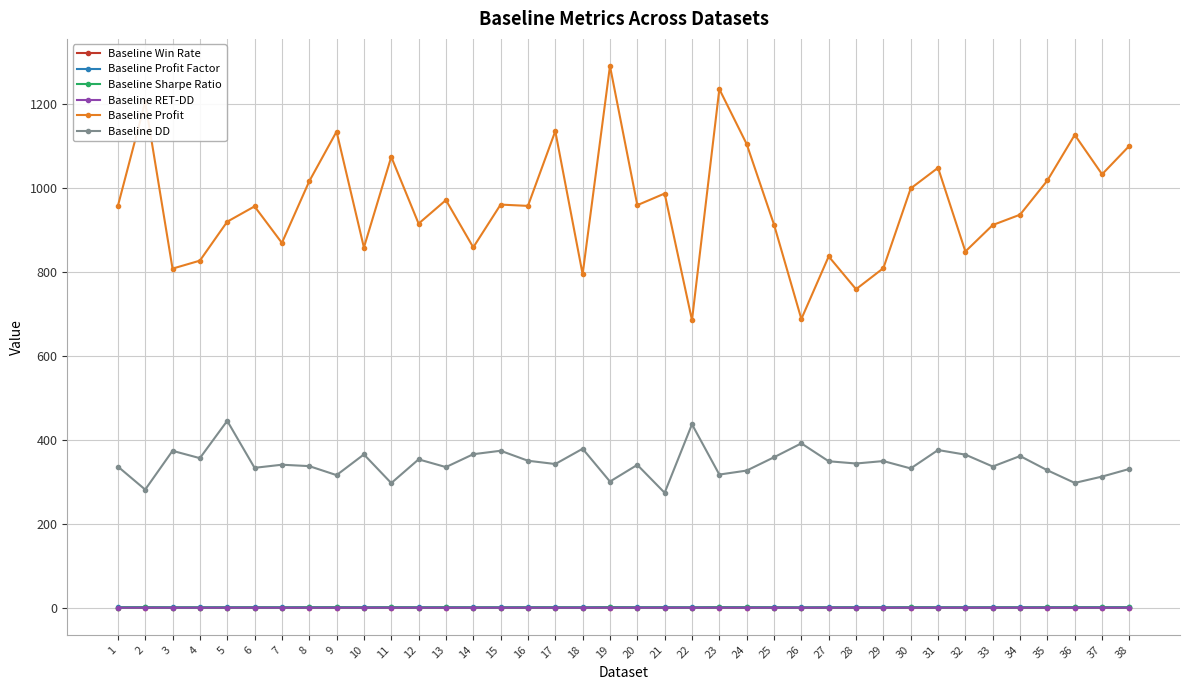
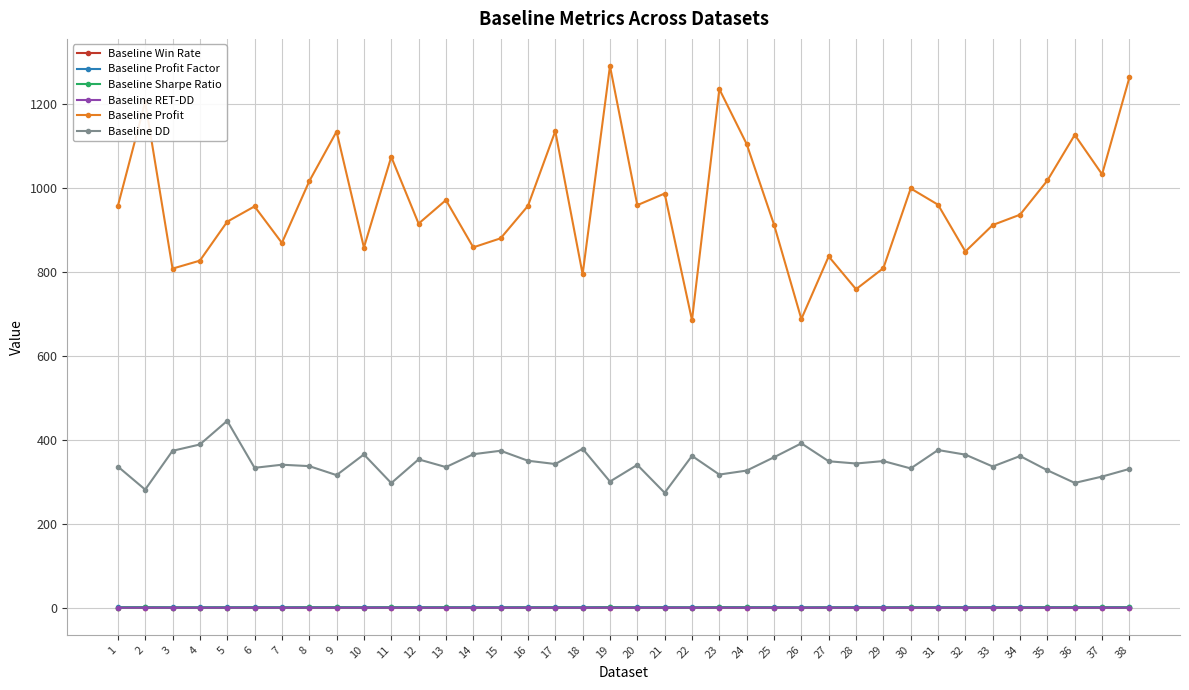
Baseline DD, 4: 360 -> 390
Baseline Profit, 15: 960 -> 880
Baseline DD, 22: 440 -> 360
Baseline Profit, 31: 1050 -> 960
Baseline Profit, 38: 1100 -> 1260
